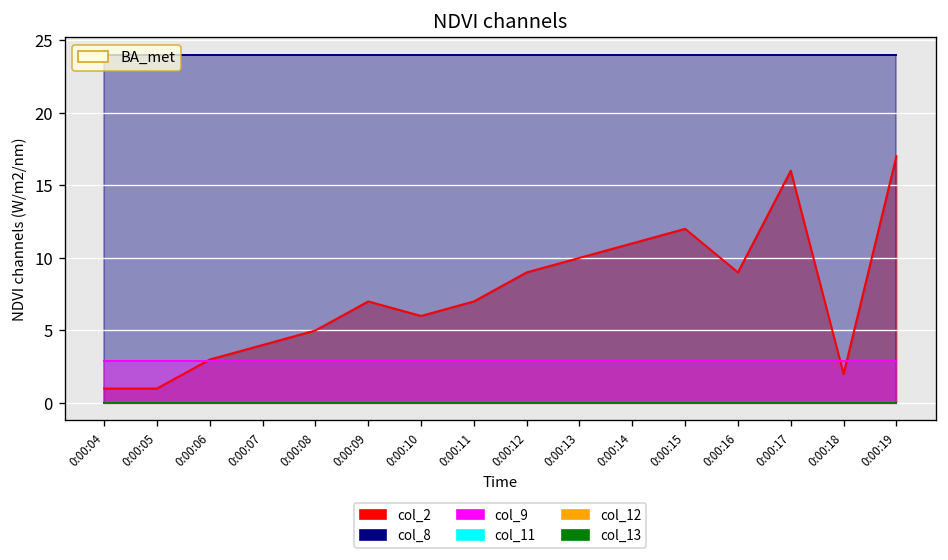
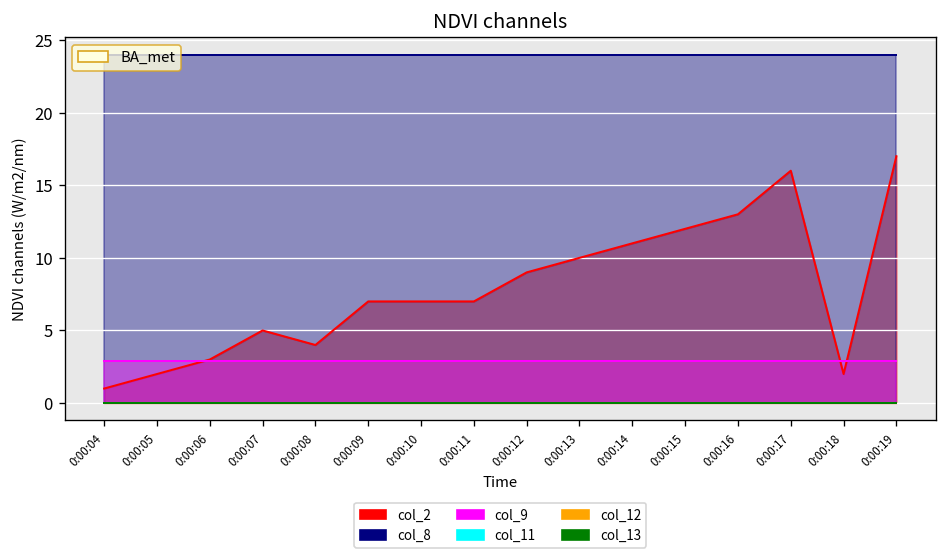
col_2, 0:00:05: 1 -> 2
col_2, 0:00:07: 4 -> 5
col_2, 0:00:08: 5 -> 4
col_2, 0:00:10: 6 -> 7
col_2, 0:00:16: 9 -> 13
